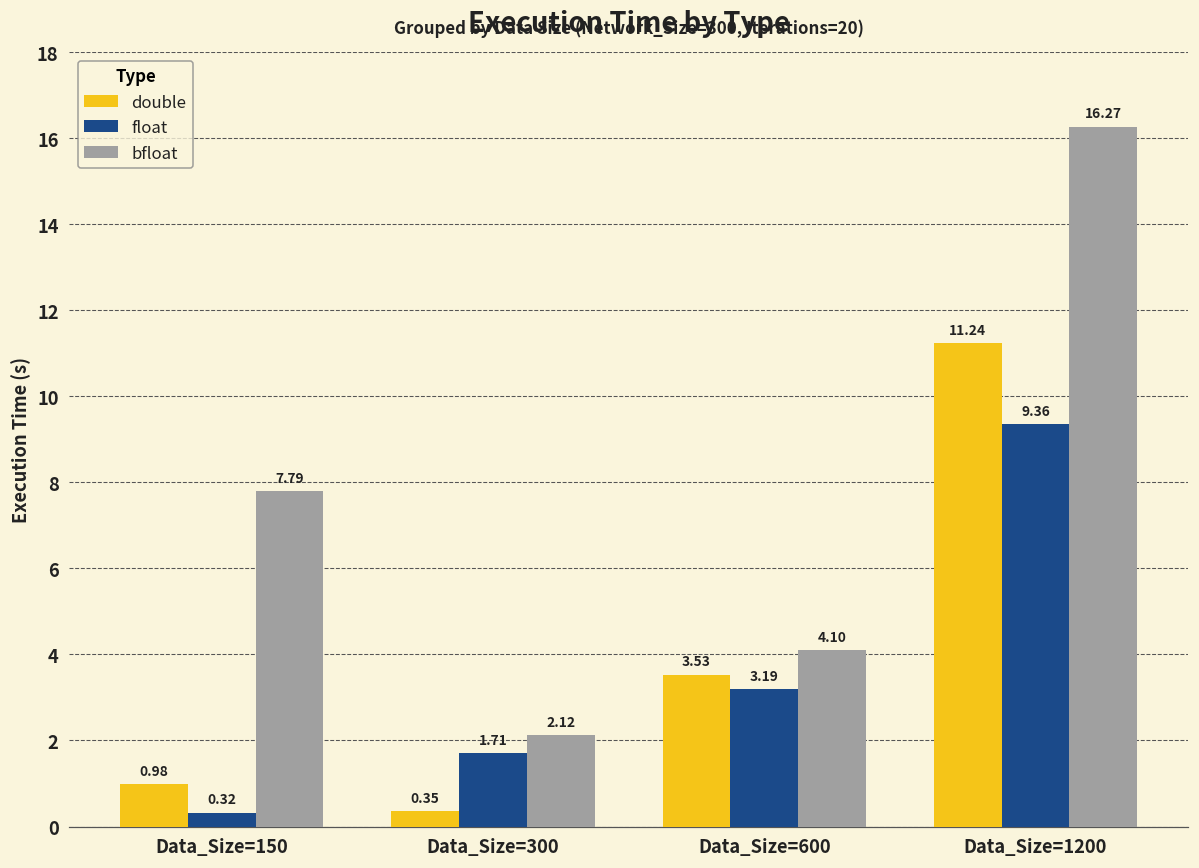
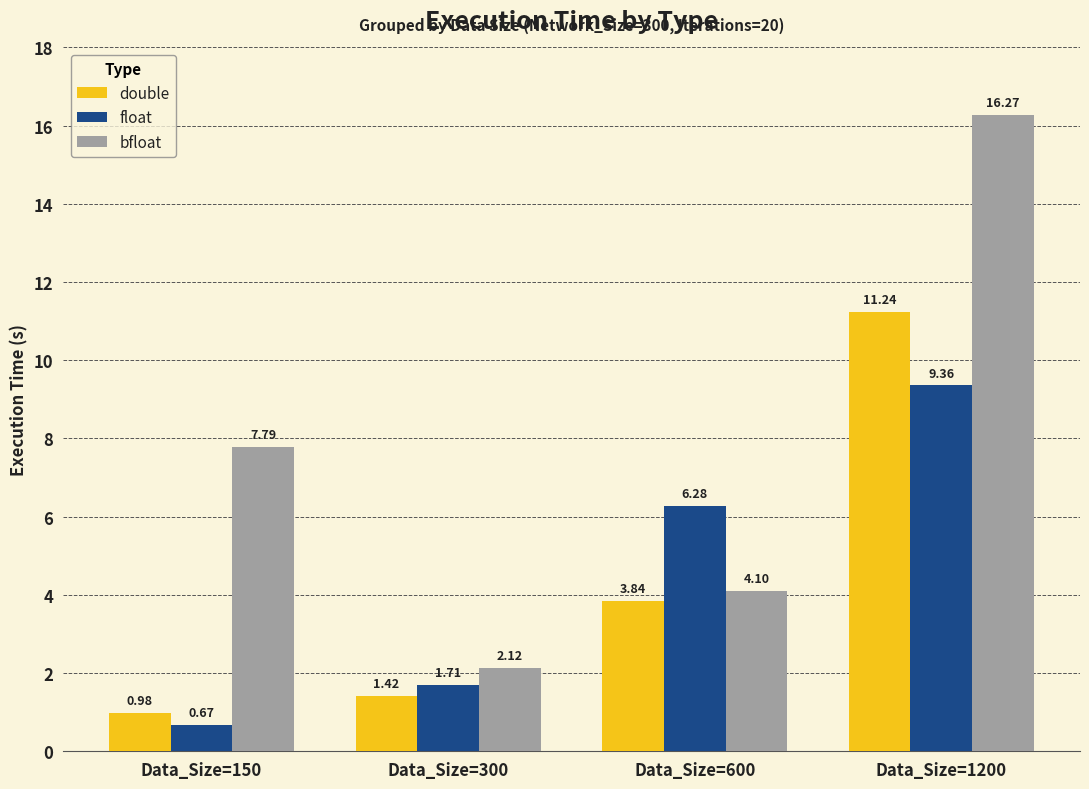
float, Data_Size=150: 0.32 -> 0.67
double, Data_Size=300: 0.35 -> 1.42
double, Data_Size=600: 3.53 -> 3.84
float, Data_Size=600: 3.19 -> 6.28
